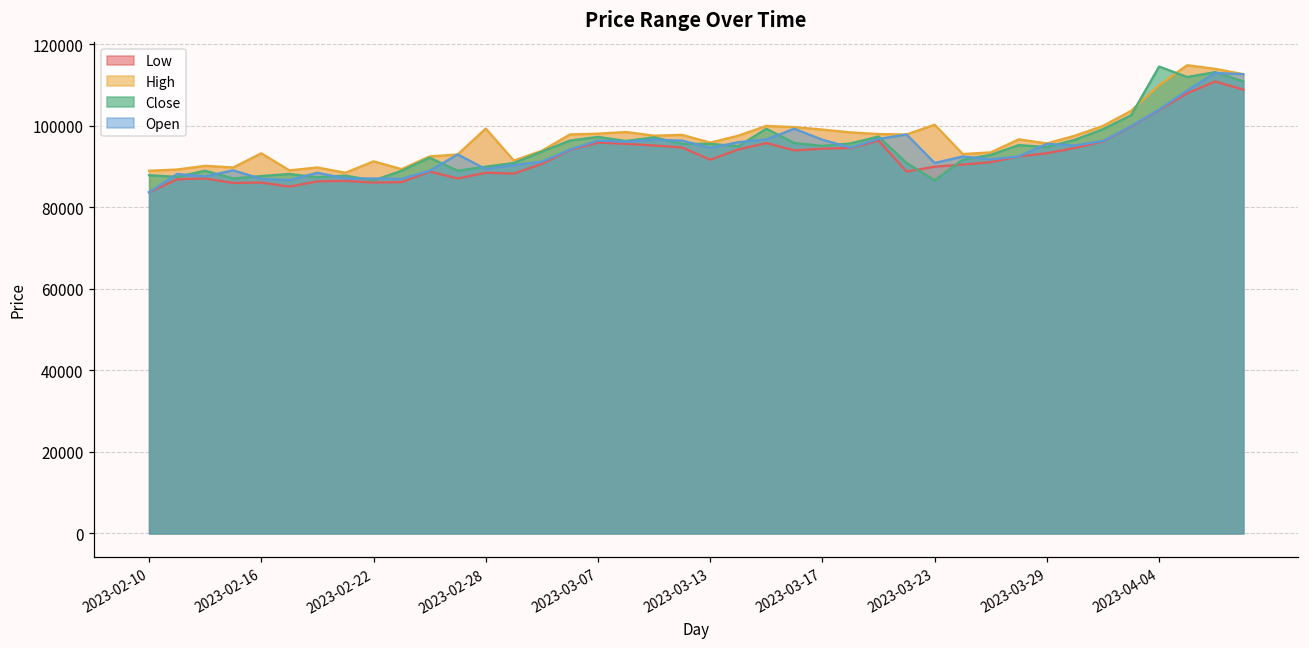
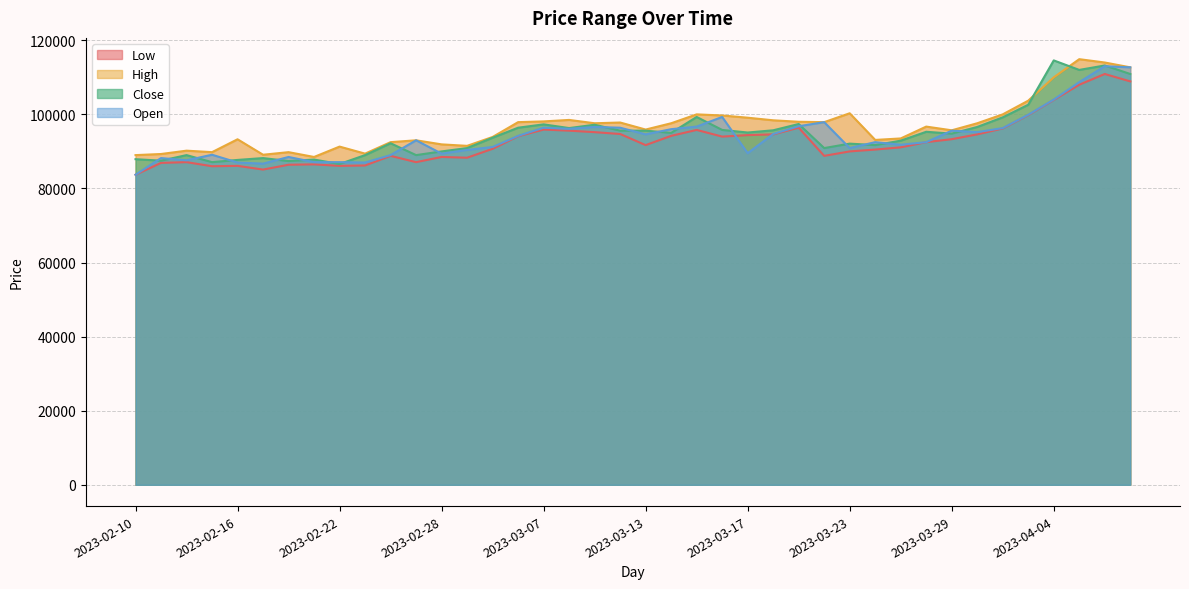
High, 2023-02-28: 99000 -> 92000
Open, 2023-03-17: 97000 -> 90000
Close, 2023-03-23: 87000 -> 92000
